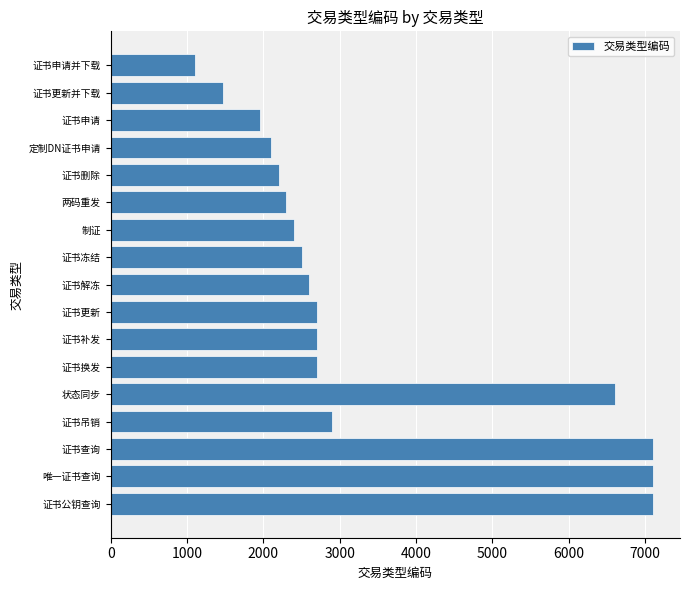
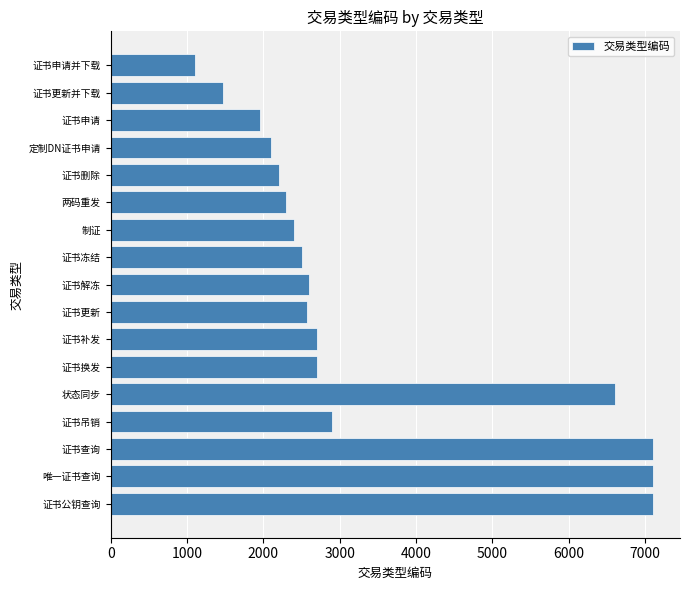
证书更新: 2700 -> 2600
